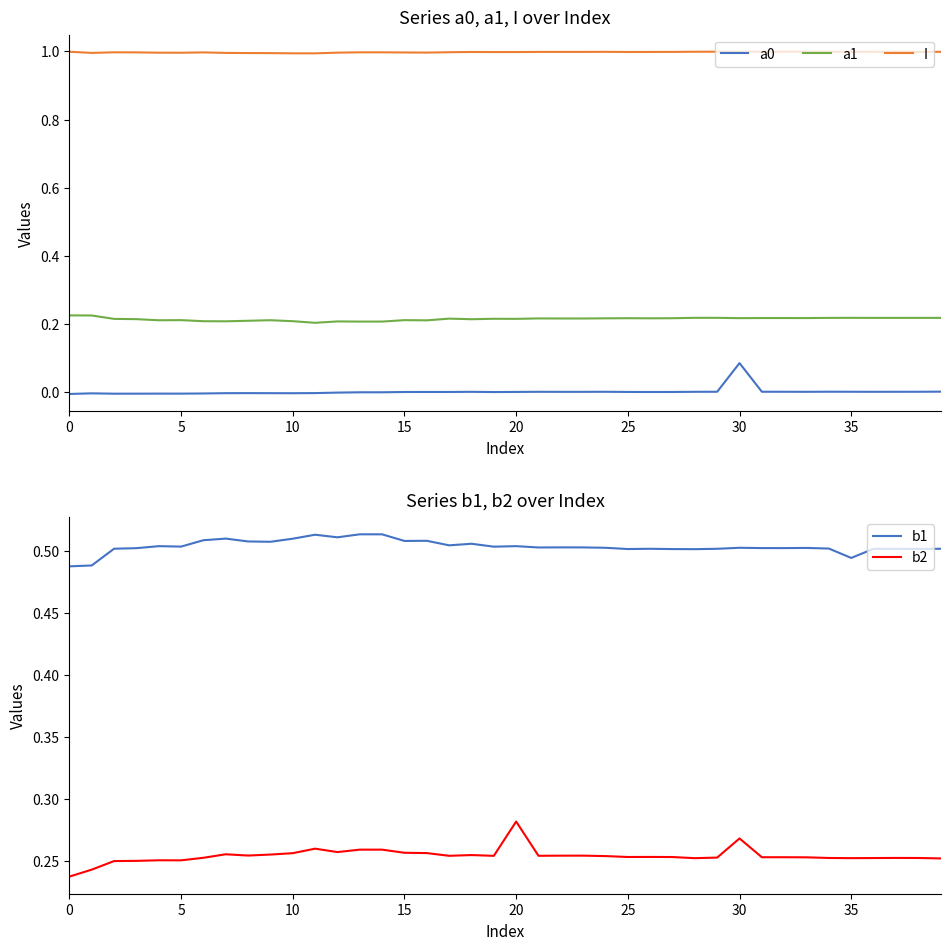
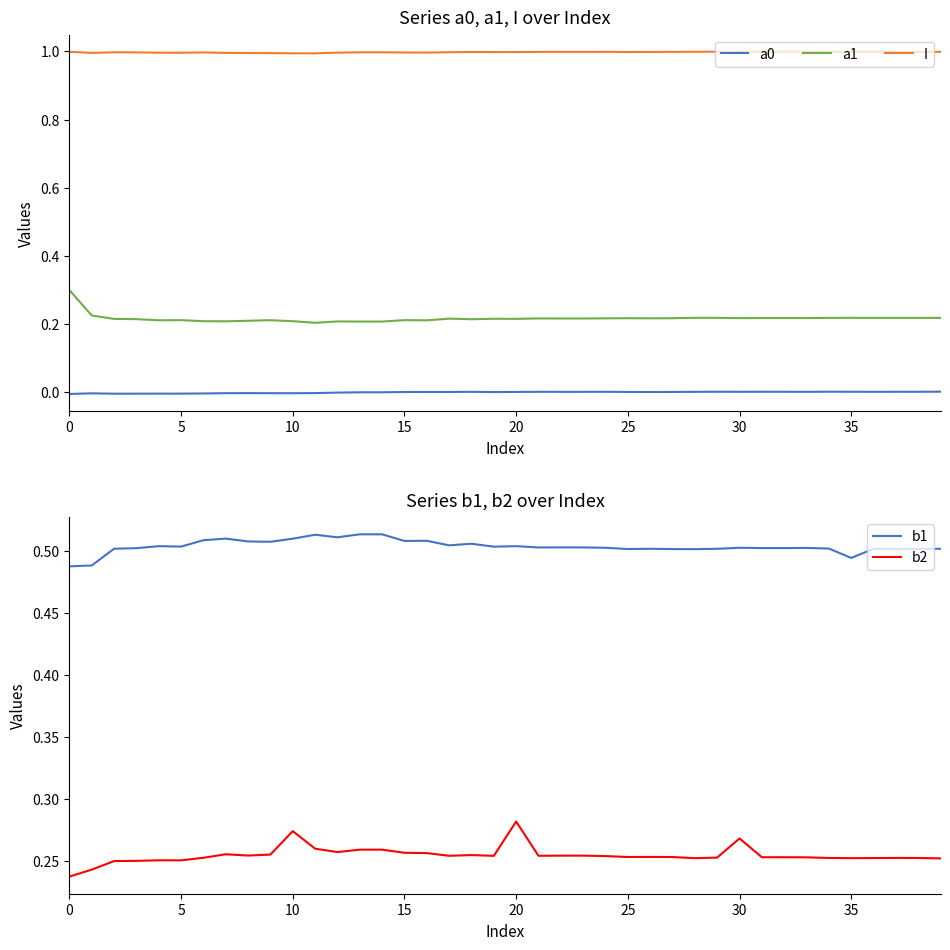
Series a0, a1, I over Index, a1, 0: 0.23 -> 0.30
Series a0, a1, I over Index, a0, 30: 0.09 -> 0.00
Series b1, b2 over Index, b2, 10: 0.257 -> 0.274
